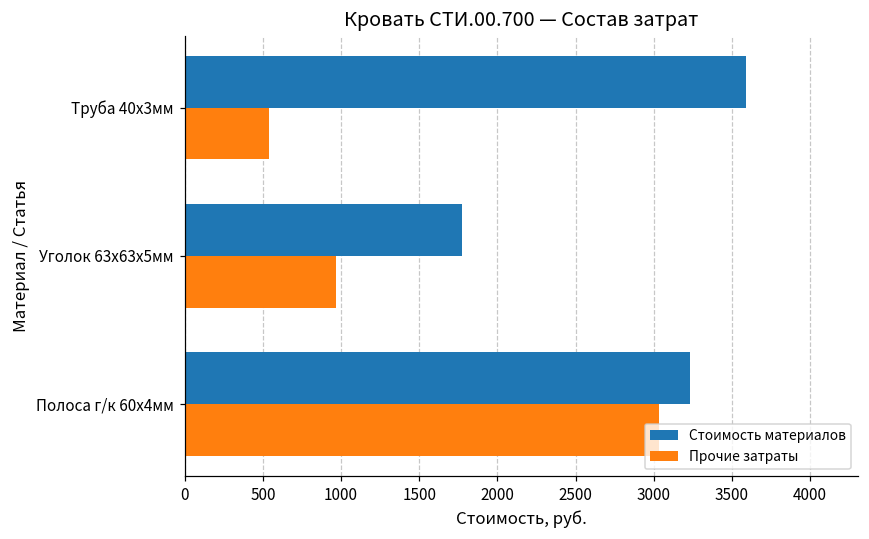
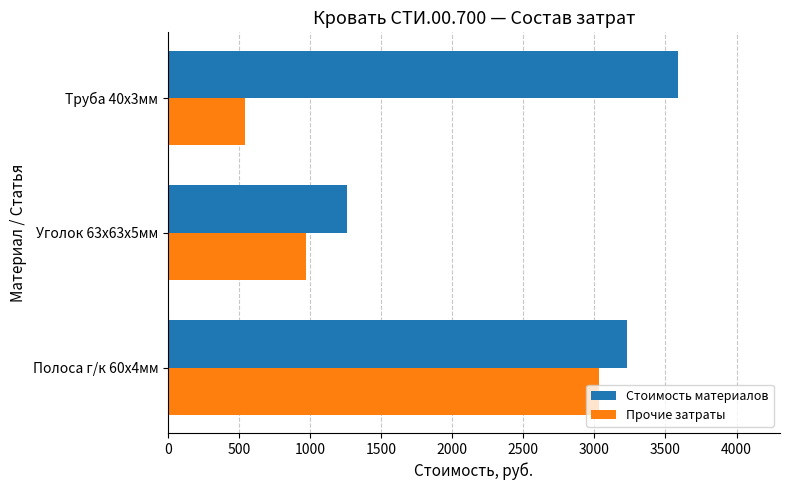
Стоимость материалов, Уголок 63х63х5мм: 1780 -> 1260
